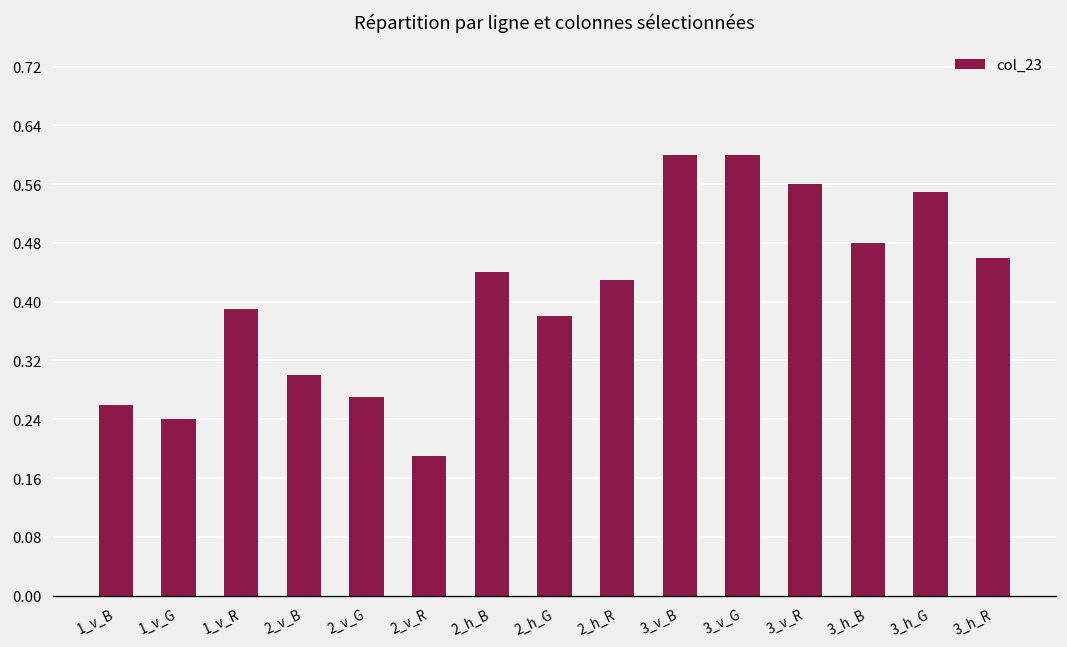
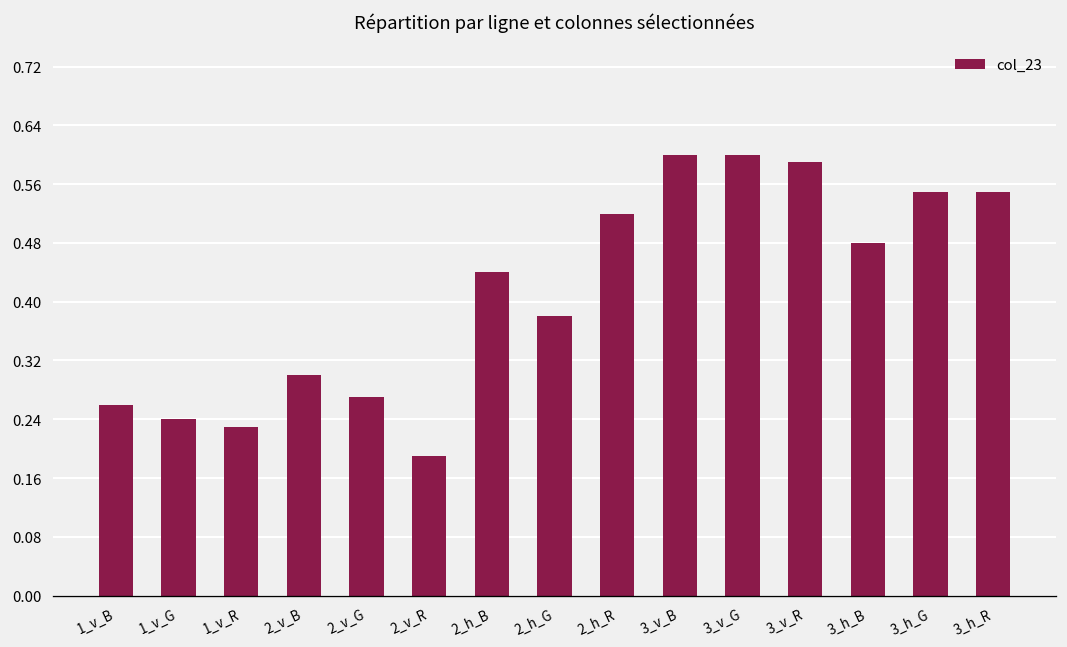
1_v_R: 0.39 -> 0.23
2_h_R: 0.43 -> 0.52
3_v_R: 0.56 -> 0.59
3_h_R: 0.46 -> 0.55
